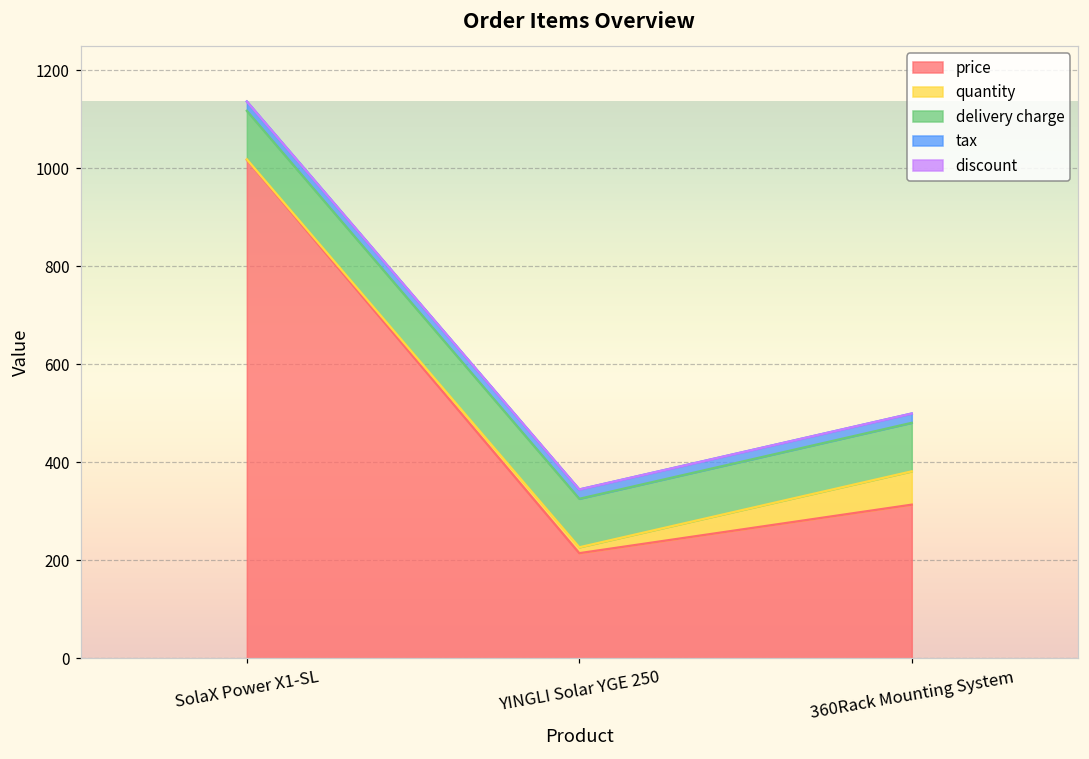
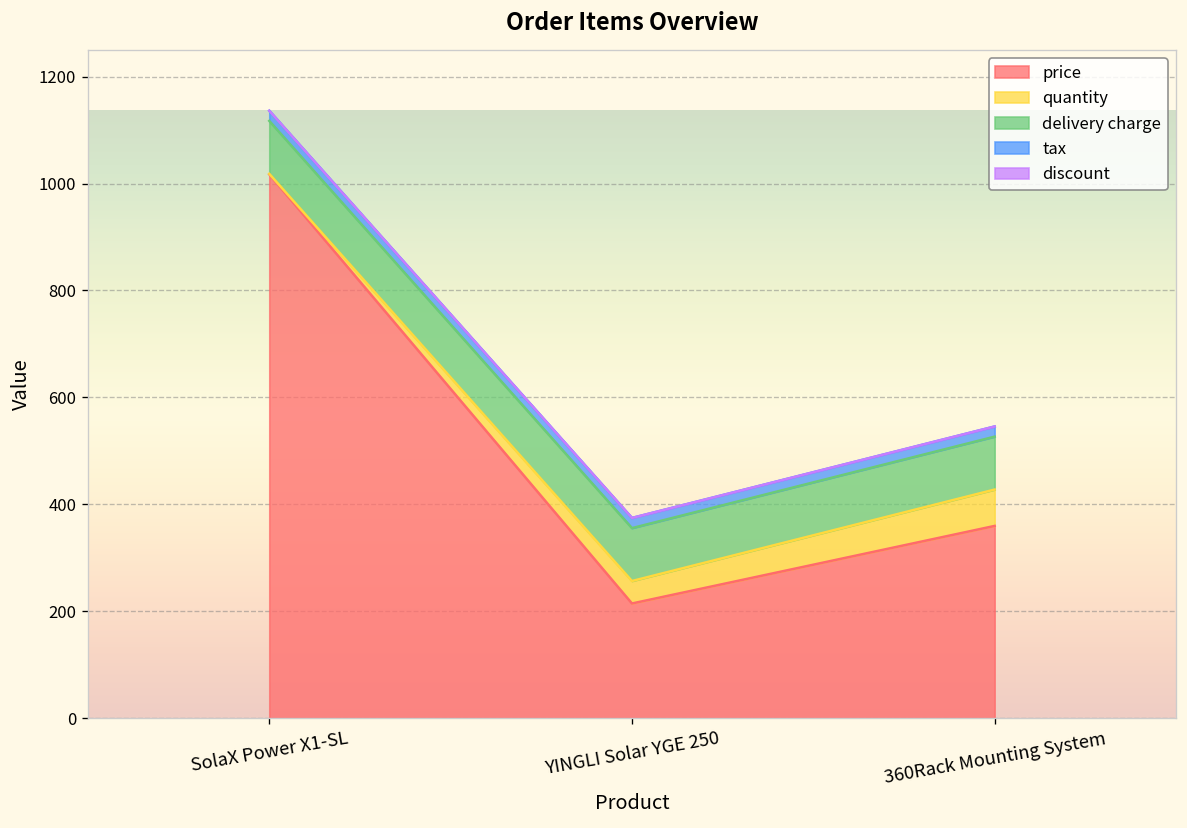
quantity, YINGLI Solar YGE 250: 10 -> 40
price, 360Rack Mounting System: 310 -> 360
